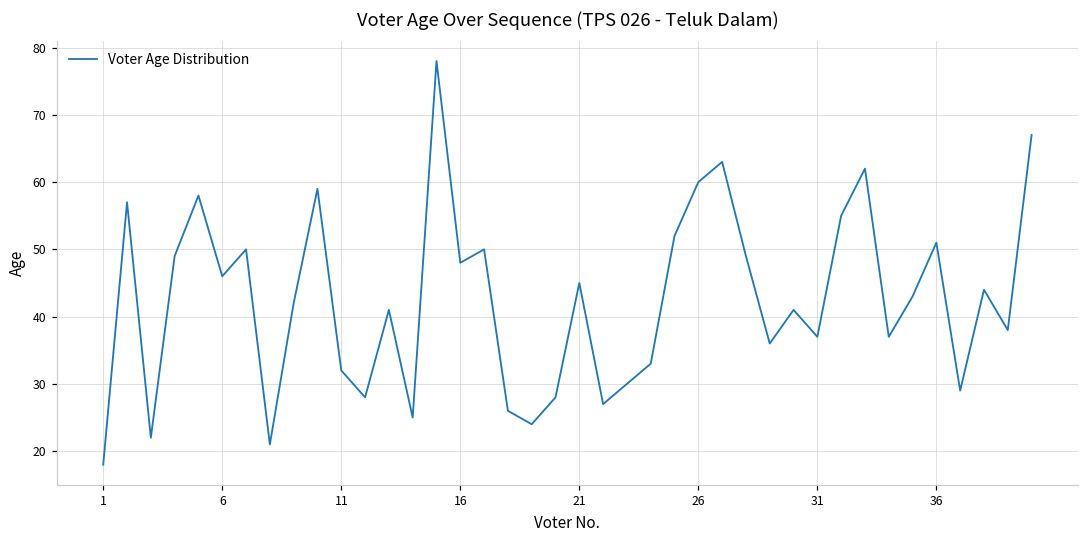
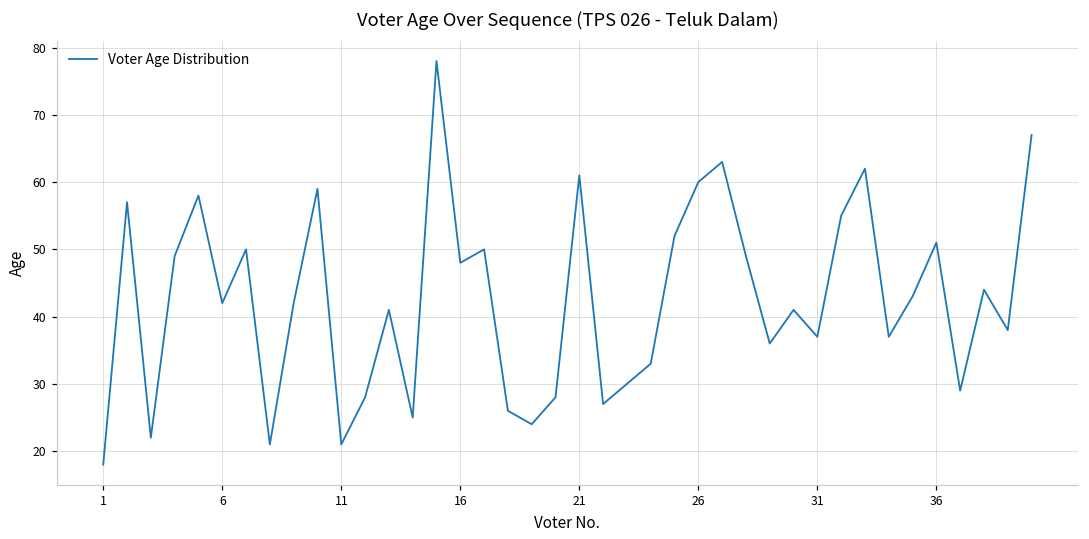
6: 46 -> 42
11: 32 -> 21
21: 45 -> 61
